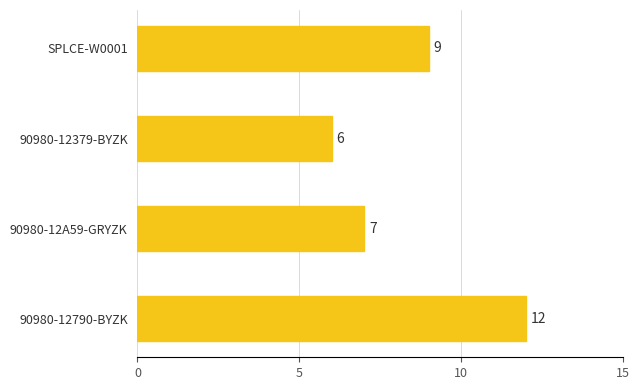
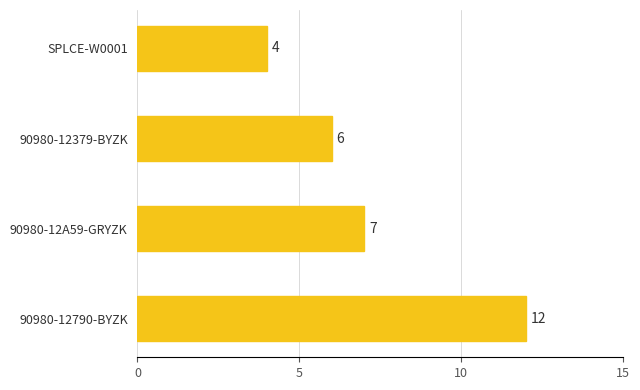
SPLCE-W0001: 9 -> 4
